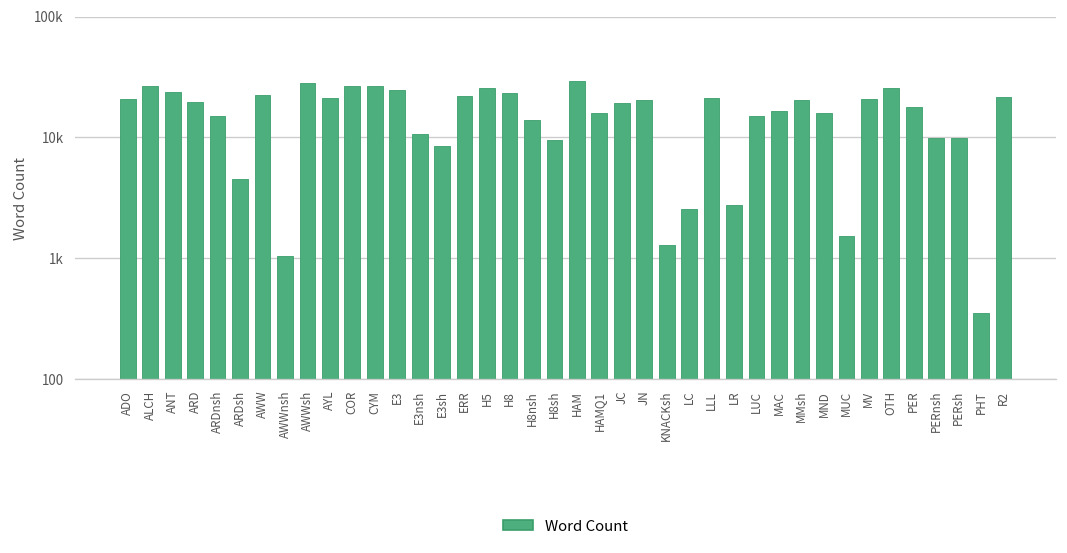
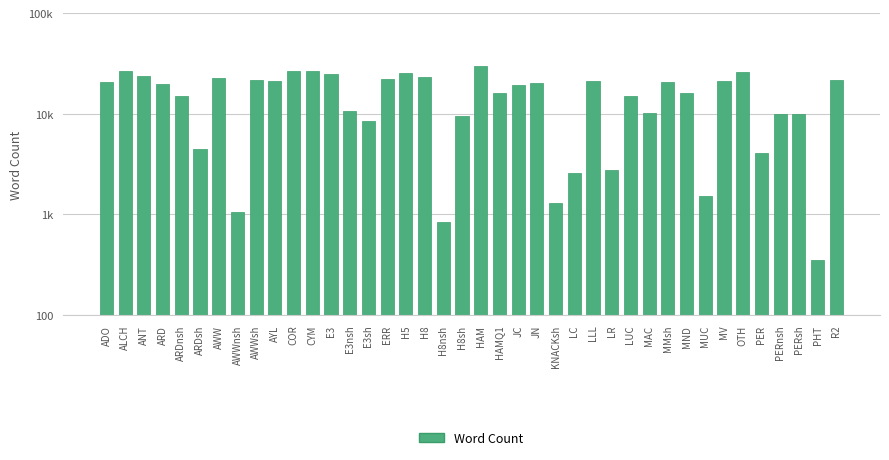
AWWsh: 28000 -> 22000
H8nsh: 14000 -> 800
MAC: 16000 -> 10000
PER: 18000 -> 4100
